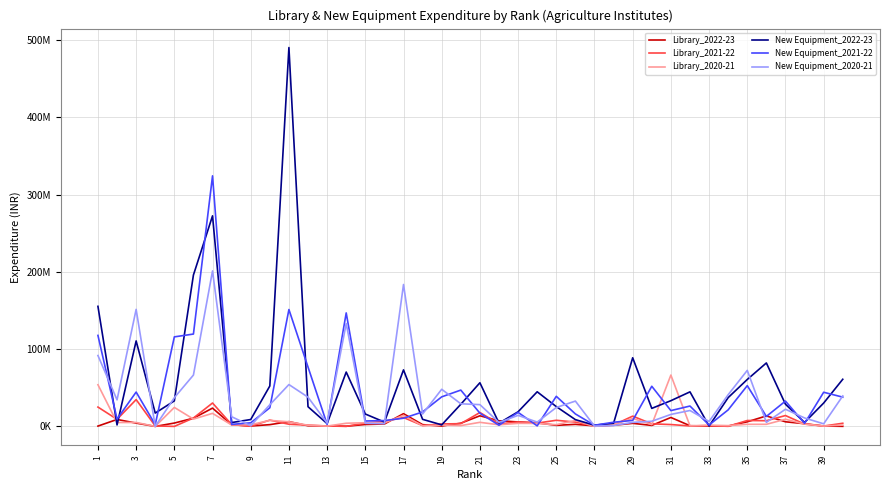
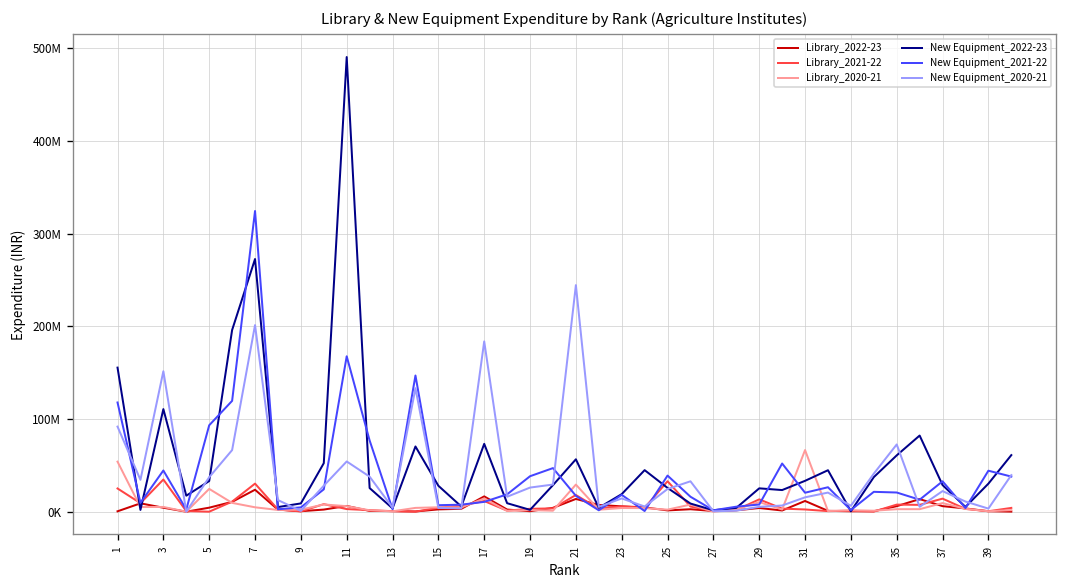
New Equipment_2021-22, 5: 120000000 -> 90000000
Library_2020-21, 7: 20000000 -> 0
New Equipment_2021-22, 11: 150000000 -> 170000000
New Equipment_2022-23, 15: 20000000 -> 30000000
New Equipment_2020-21, 19: 50000000 -> 30000000
Library_2020-21, 21: 10000000 -> 30000000
New Equipment_2020-21, 21: 30000000 -> 240000000
Library_2021-22, 25: 10000000 -> 30000000
New Equipment_2022-23, 29: 90000000 -> 30000000
New Equipment_2021-22, 35: 50000000 -> 20000000
